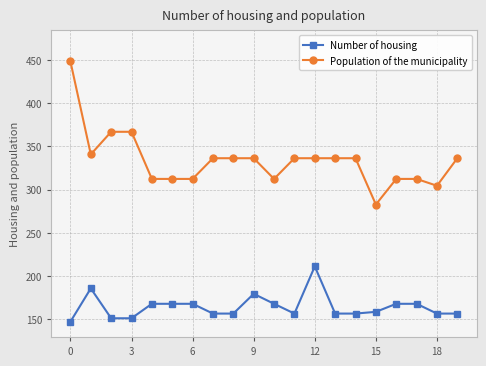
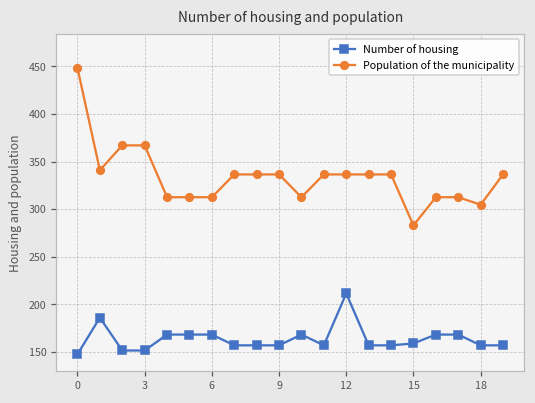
Number of housing, 9: 180 -> 160
